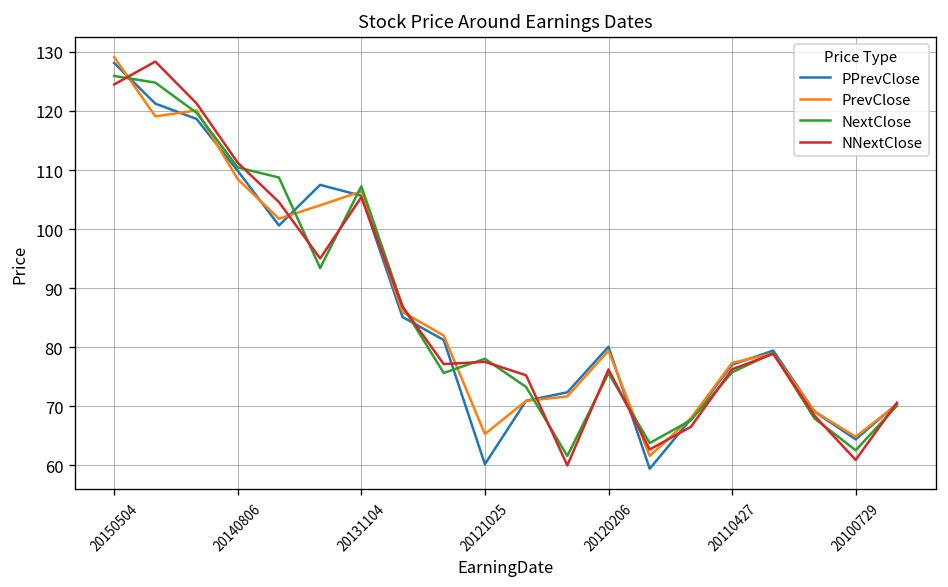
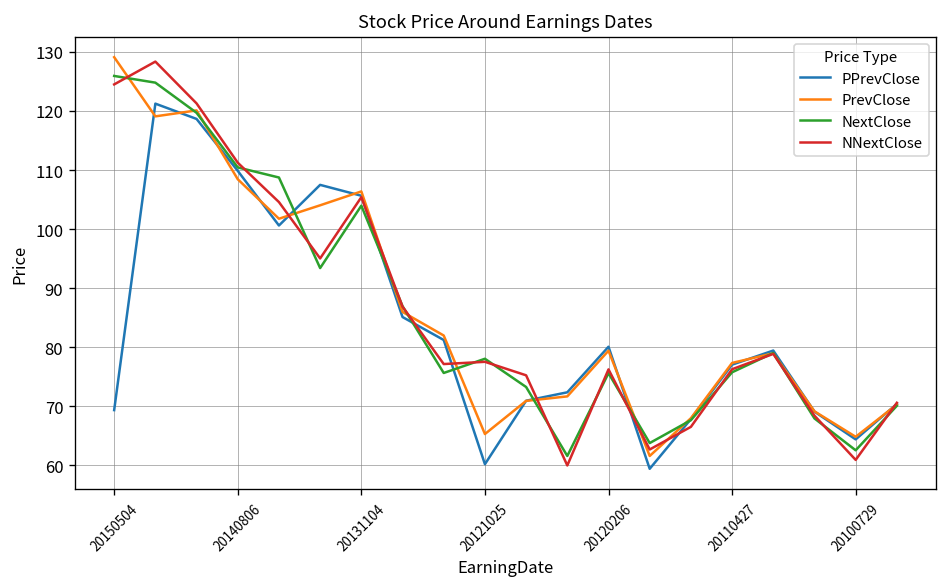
PPrevClose, 20150504: 128 -> 69
NextClose, 20131104: 107 -> 104
